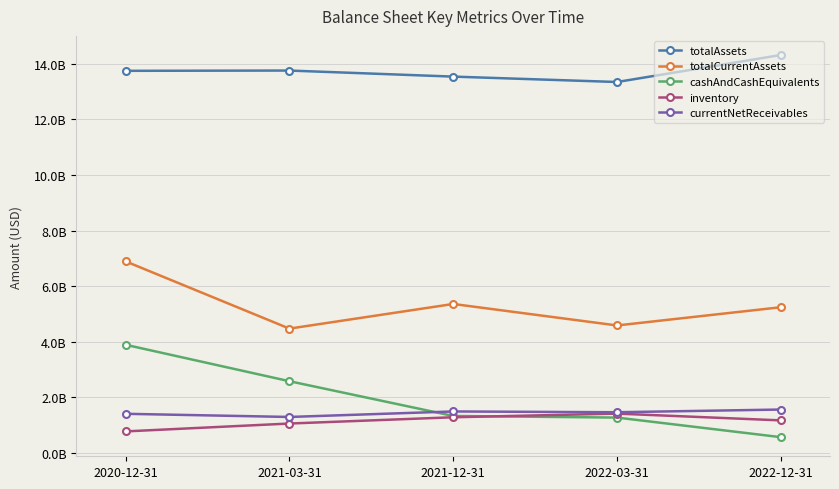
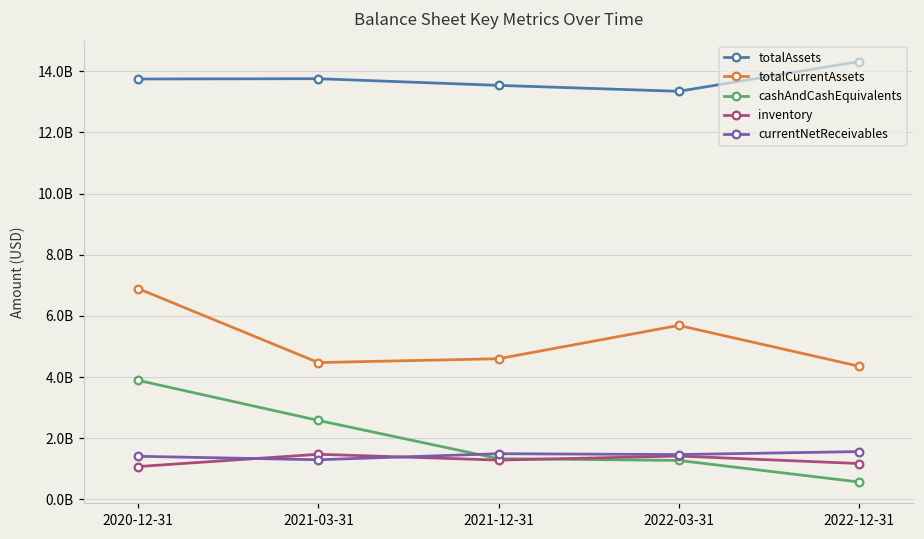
inventory, 2020-12-31: 800000000 -> 1100000000
inventory, 2021-03-31: 1100000000 -> 1500000000
totalCurrentAssets, 2021-12-31: 5400000000 -> 4600000000
totalCurrentAssets, 2022-03-31: 4600000000 -> 5700000000
totalCurrentAssets, 2022-12-31: 5200000000 -> 4400000000
